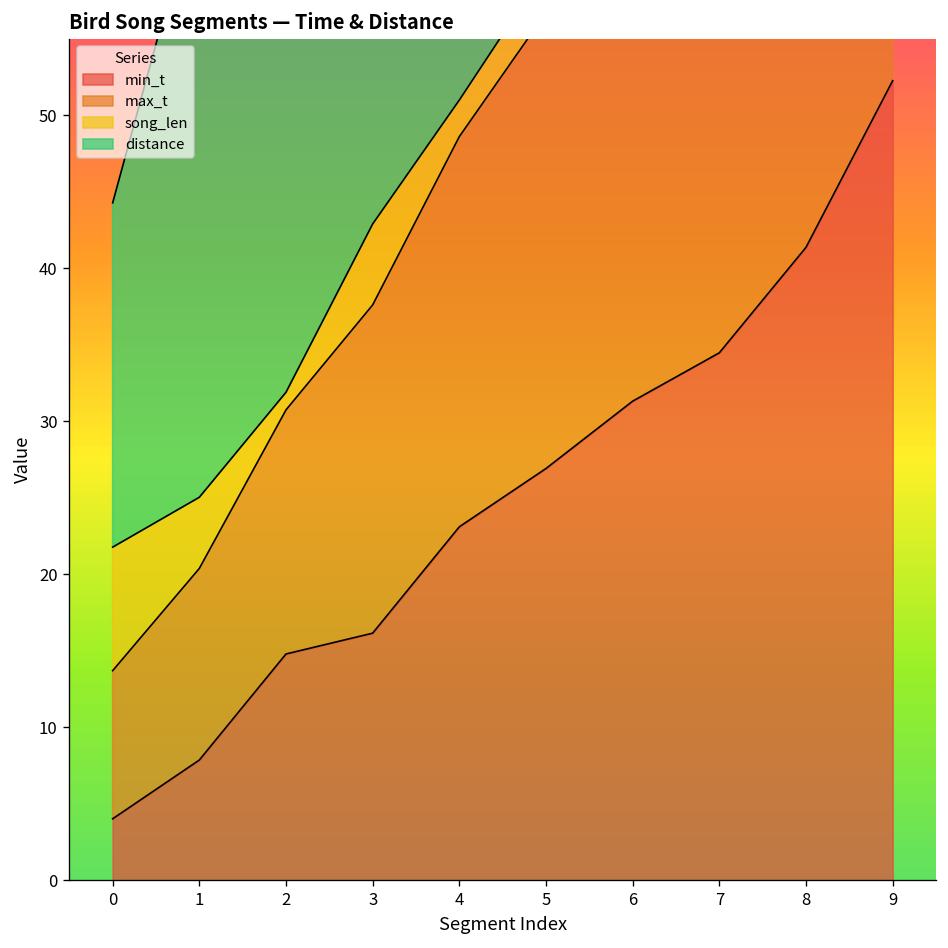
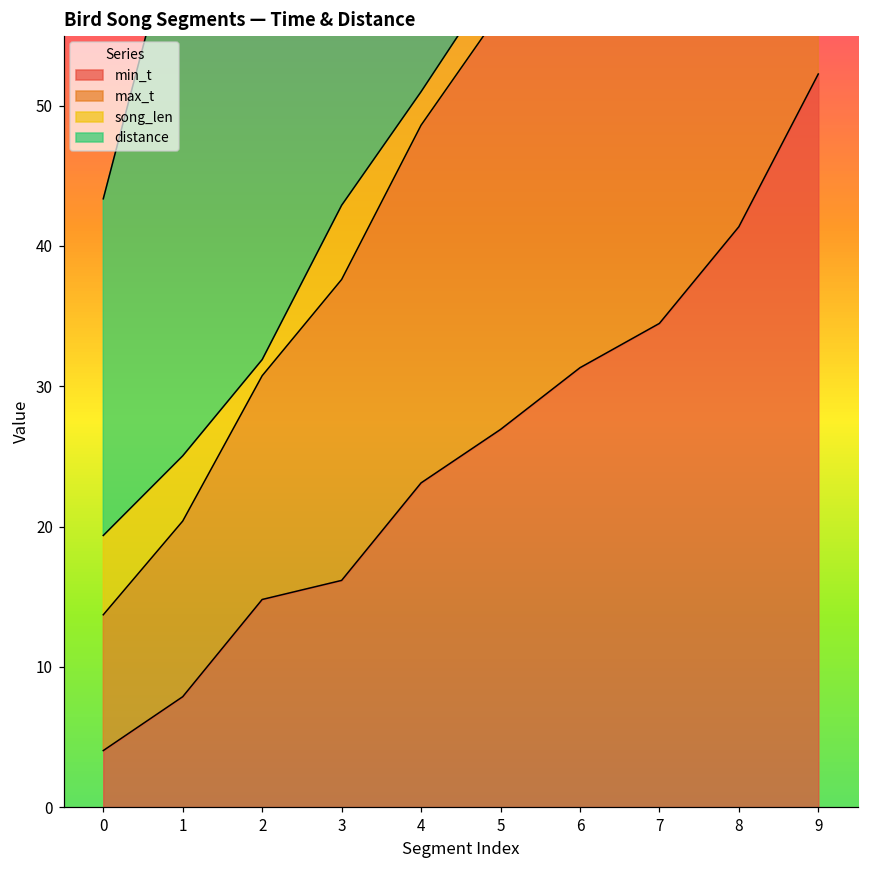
song_len, 0: 8.1 -> 5.7
distance, 0: 22.5 -> 24.0
